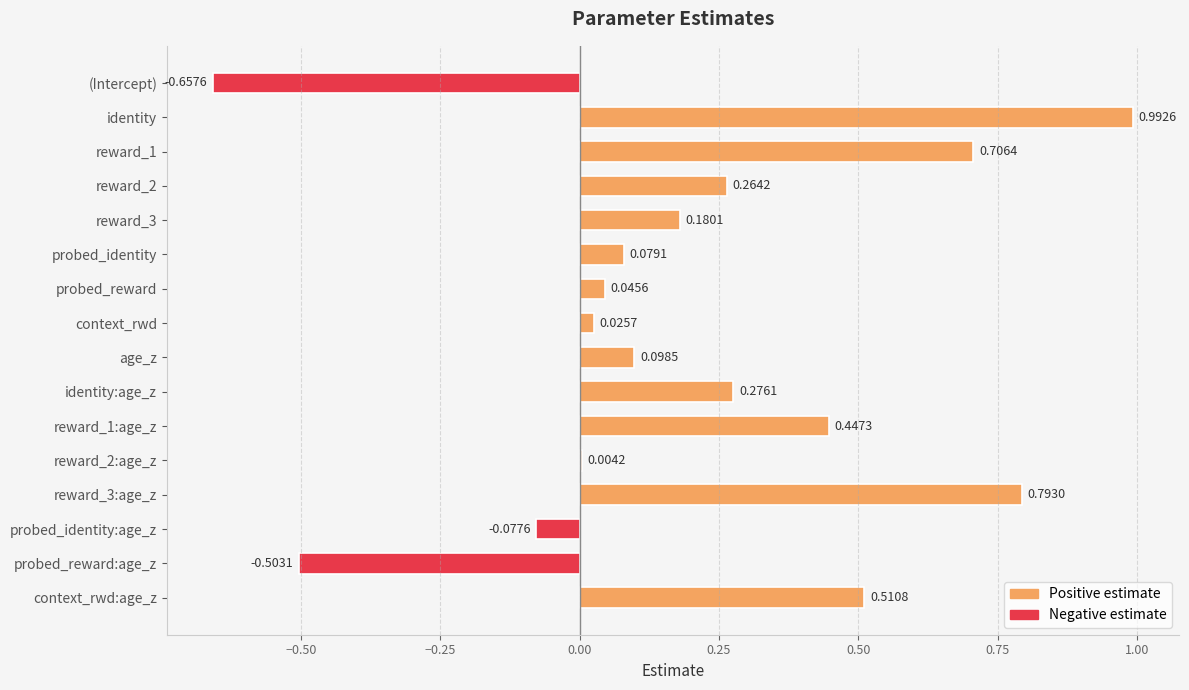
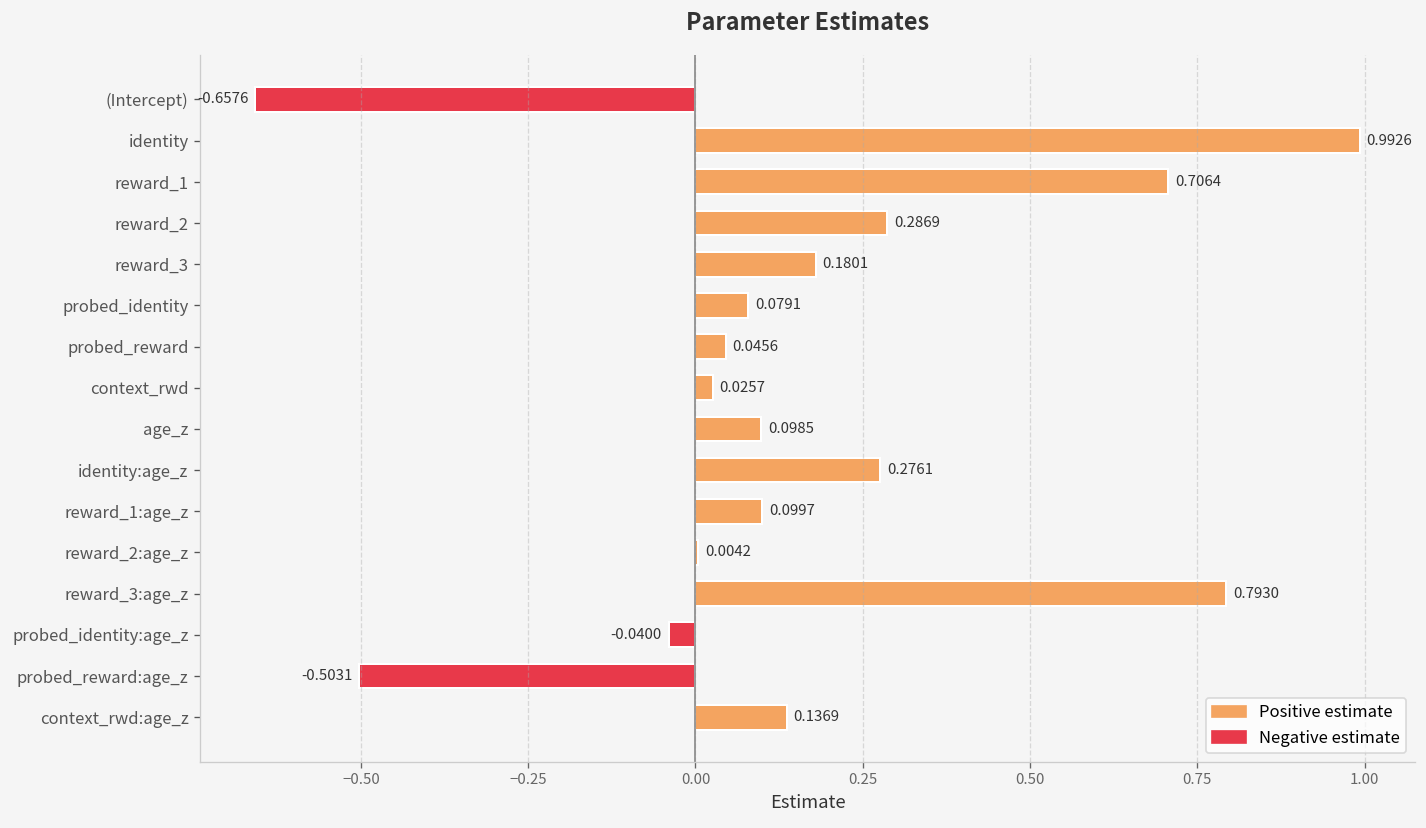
reward_2: 0.2642 -> 0.2869
reward_1:age_z: 0.4473 -> 0.0997
probed_identity:age_z: -0.0776 -> -0.0400
context_rwd:age_z: 0.5108 -> 0.1369
